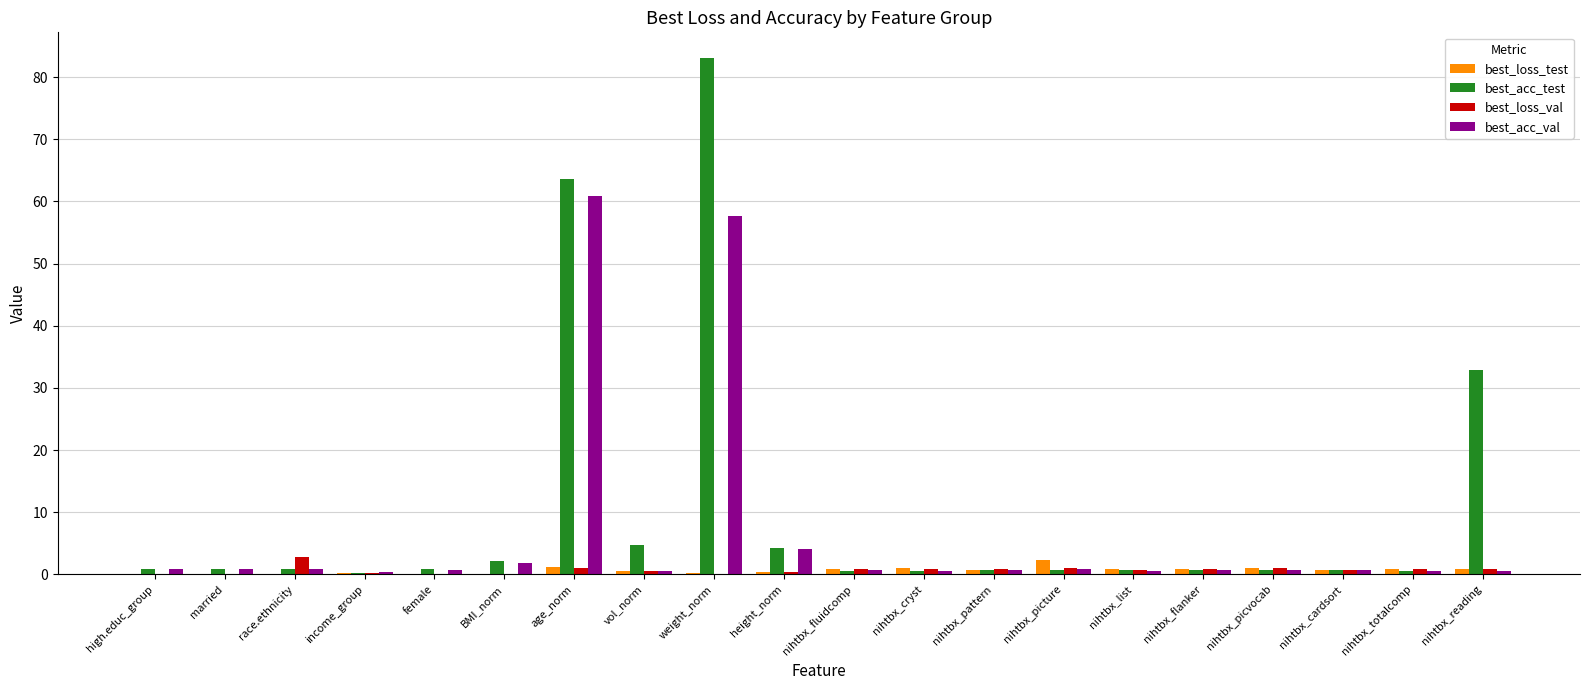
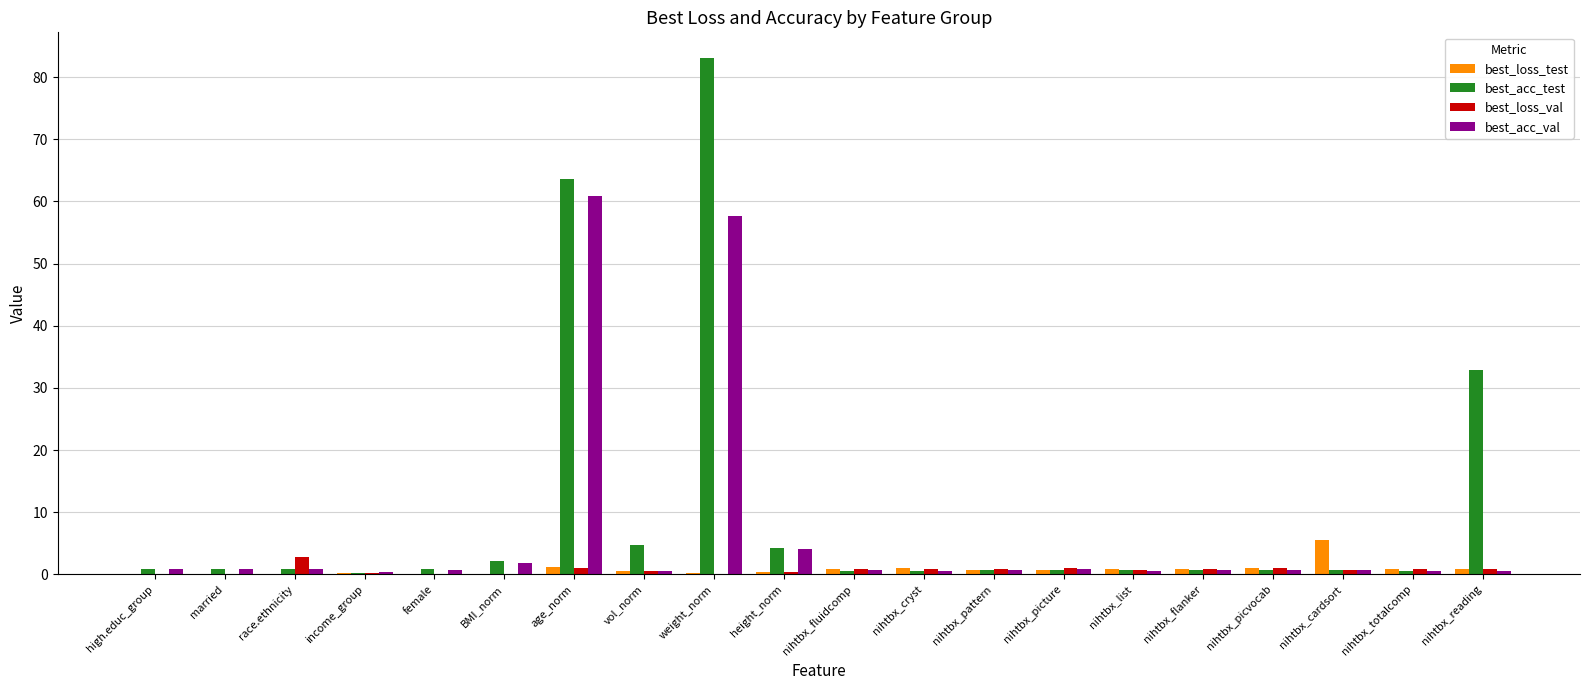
best_loss_test, nihtbx_picture: 2 -> 1
best_loss_test, nihtbx_cardsort: 1 -> 5
